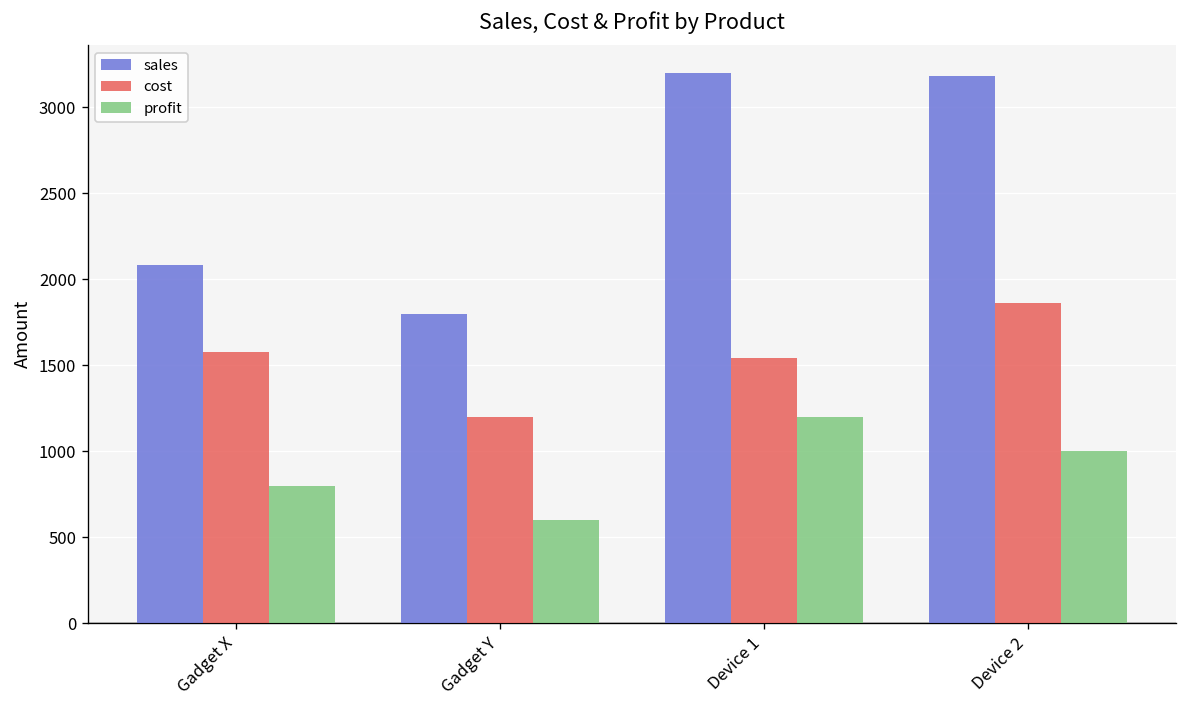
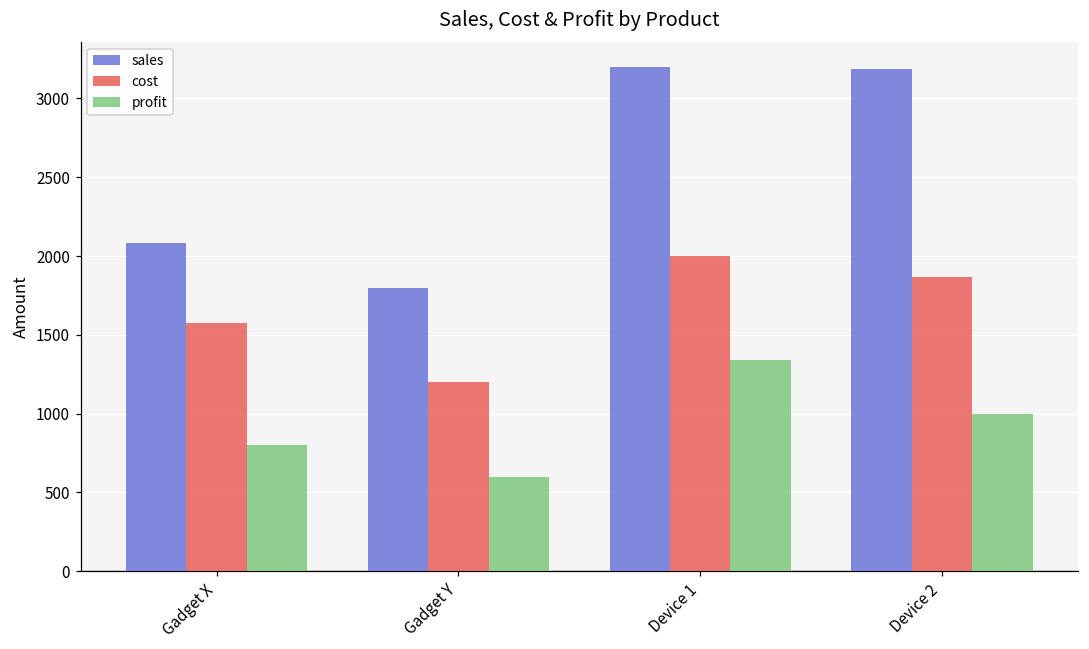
cost, Device 1: 1540 -> 2000
profit, Device 1: 1200 -> 1340
